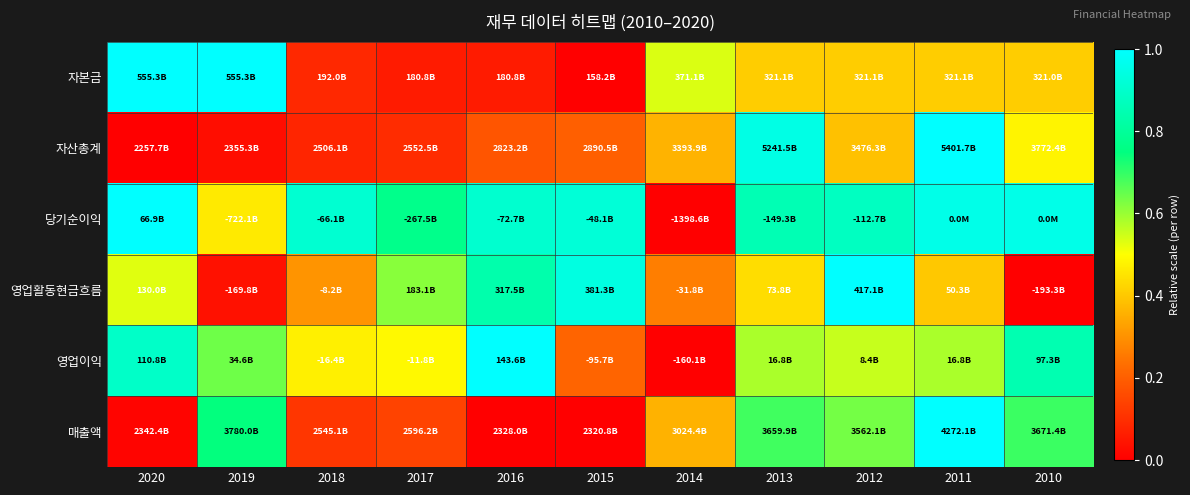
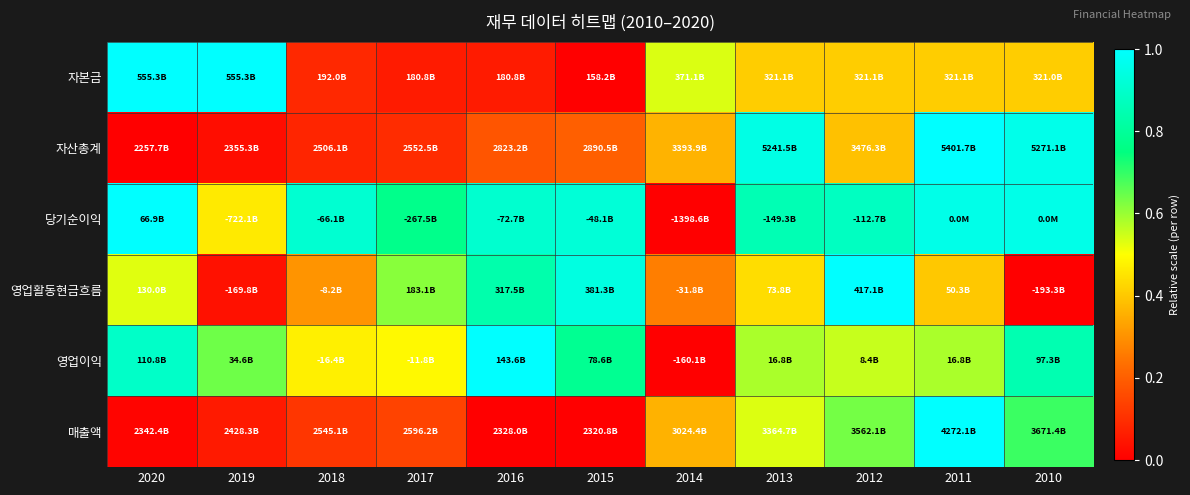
자산총계, 2010: 3772.4B -> 5271.1B
영업이익, 2015: -95.7B -> 78.6B
매출액, 2019: 3780.0B -> 2428.3B
매출액, 2013: 3659.9B -> 3364.7B
